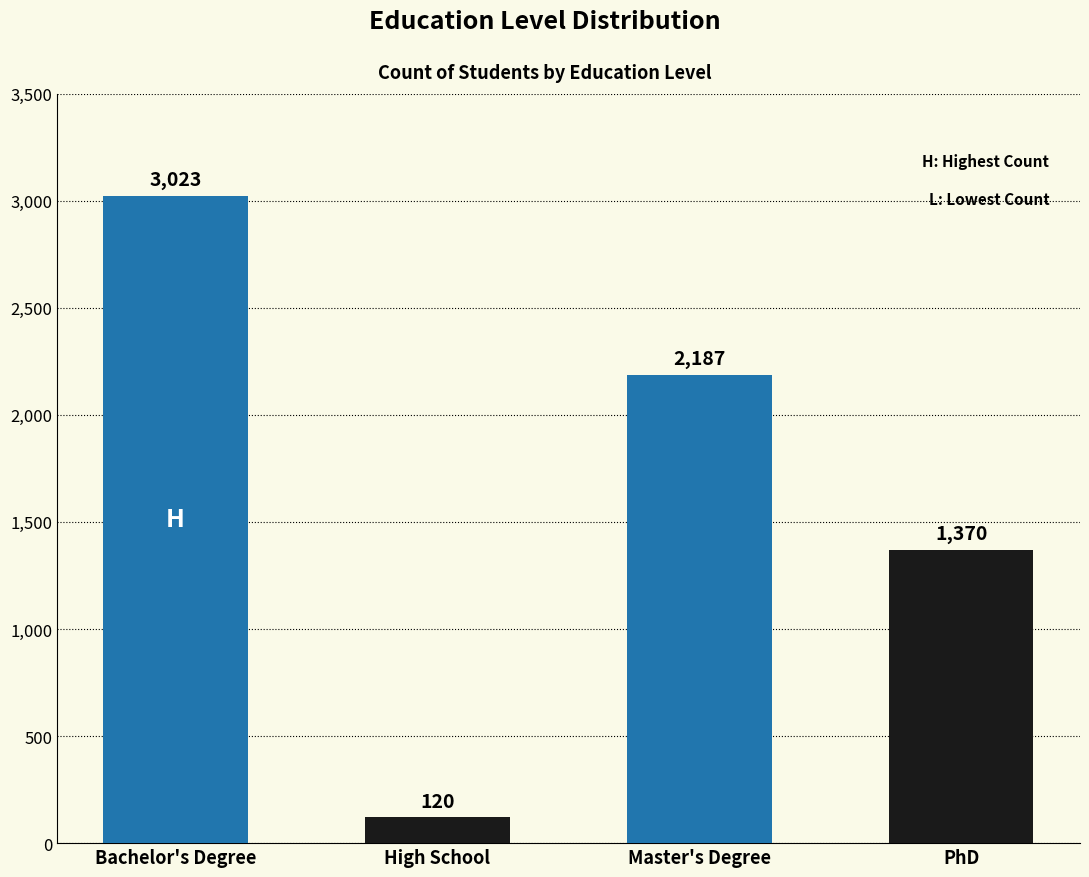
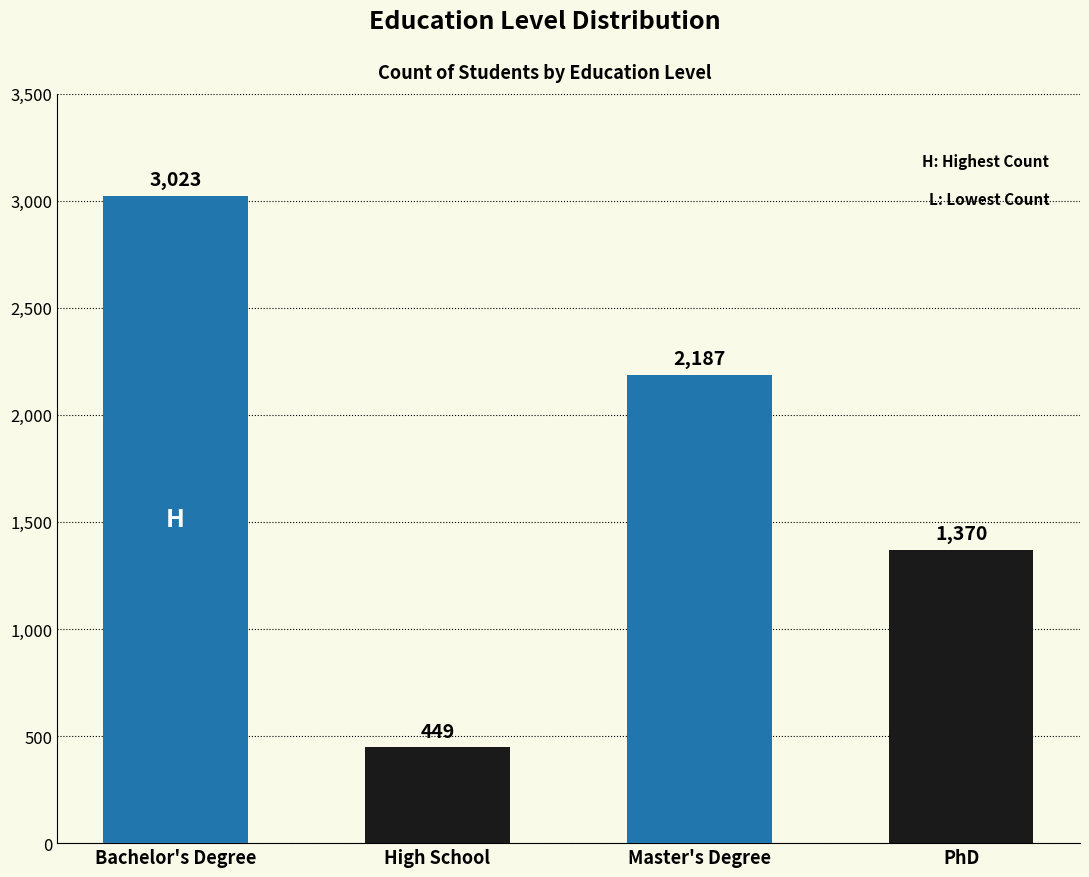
High School: 120 -> 449
